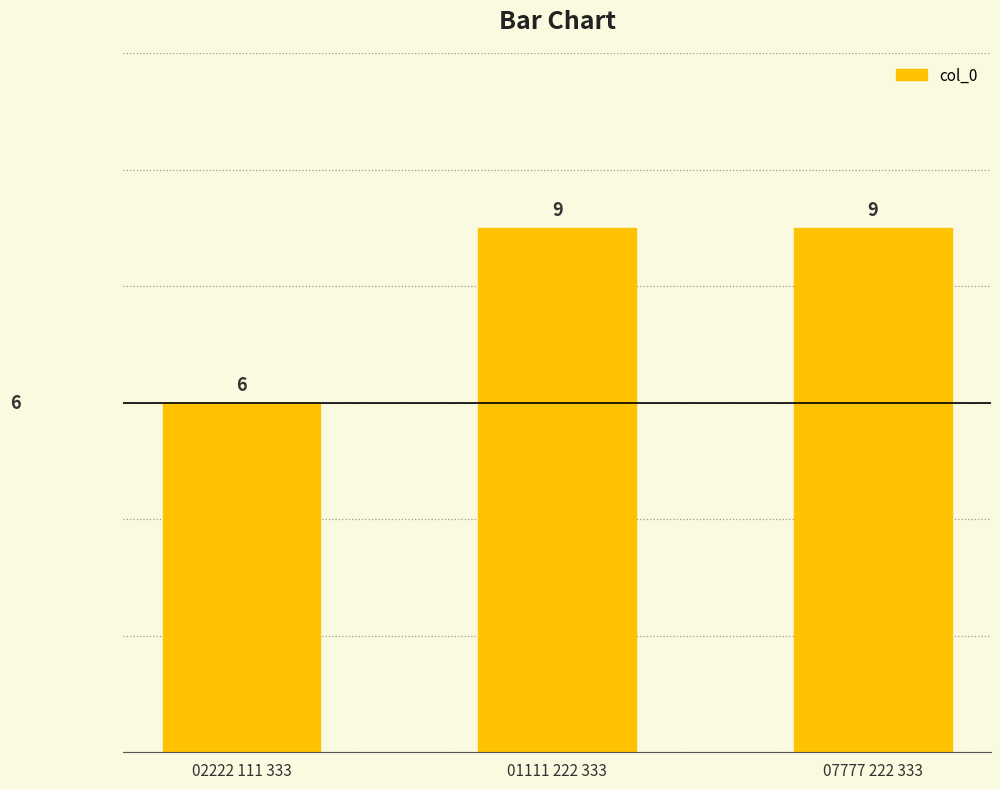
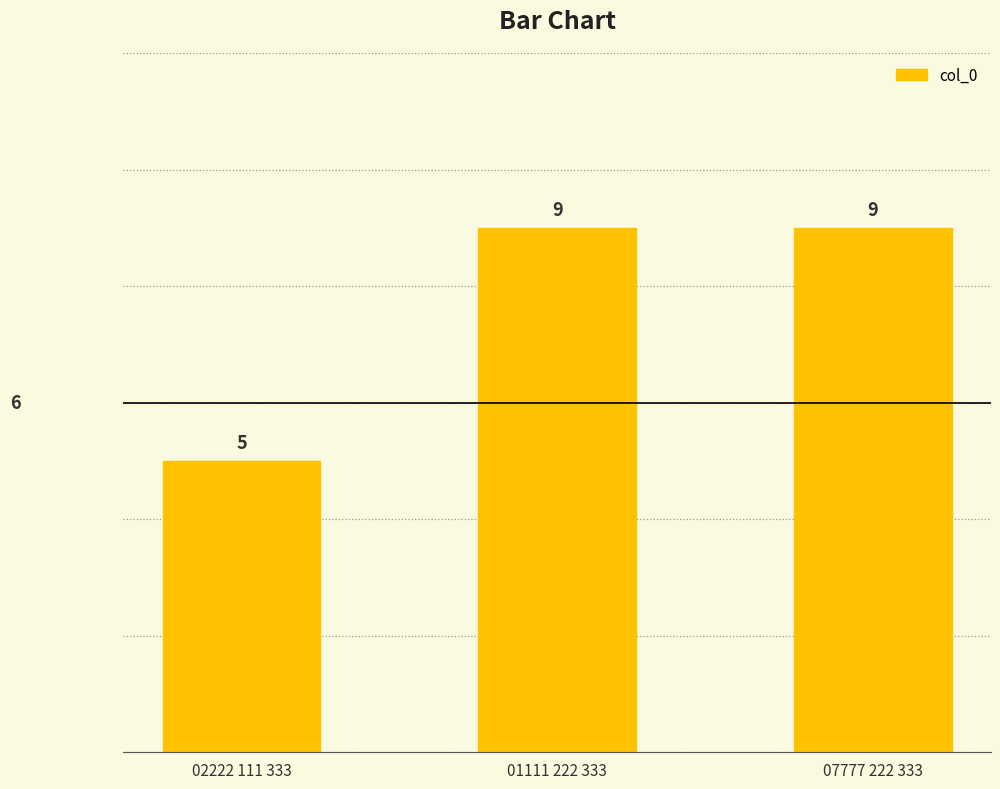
02222 111 333: 6 -> 5
